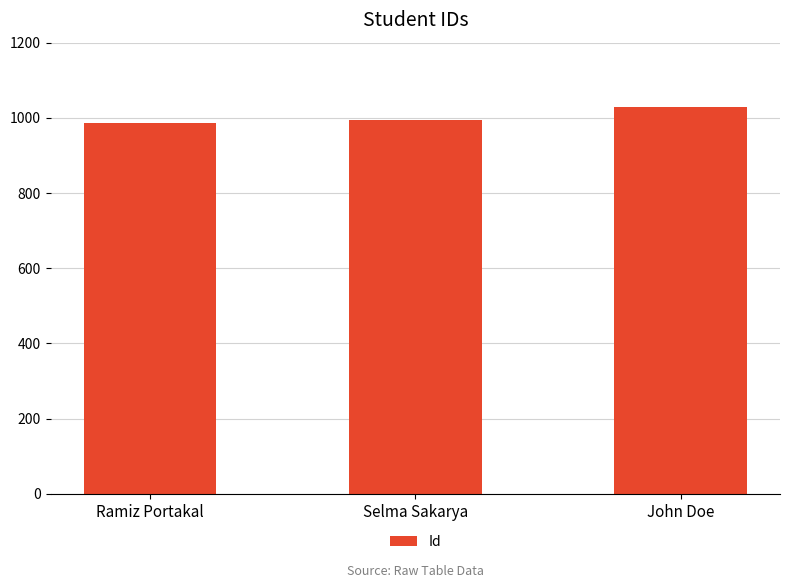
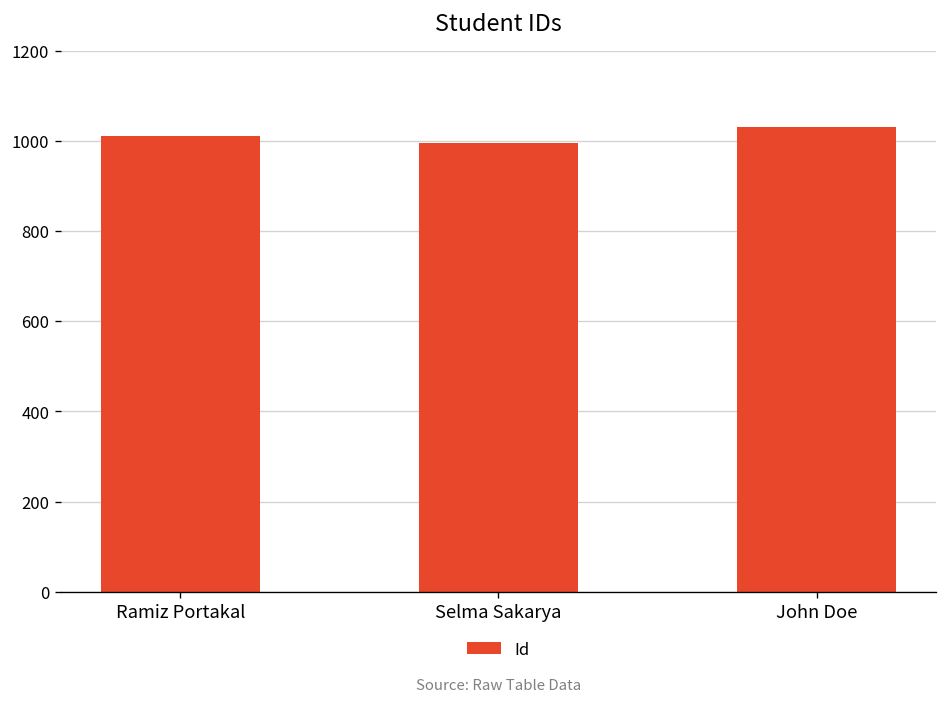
Ramiz Portakal: 990 -> 1010
